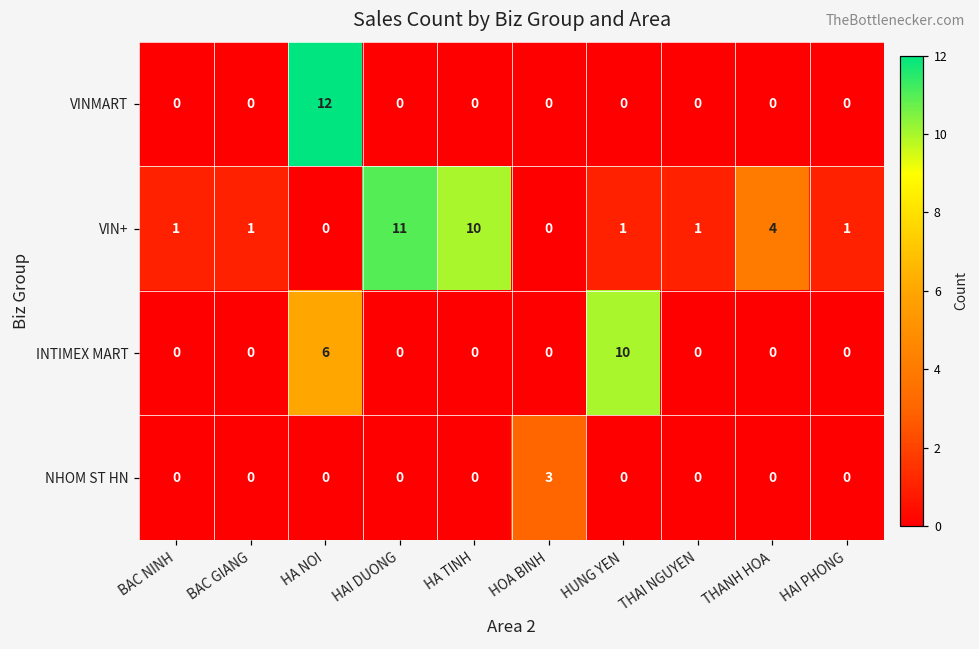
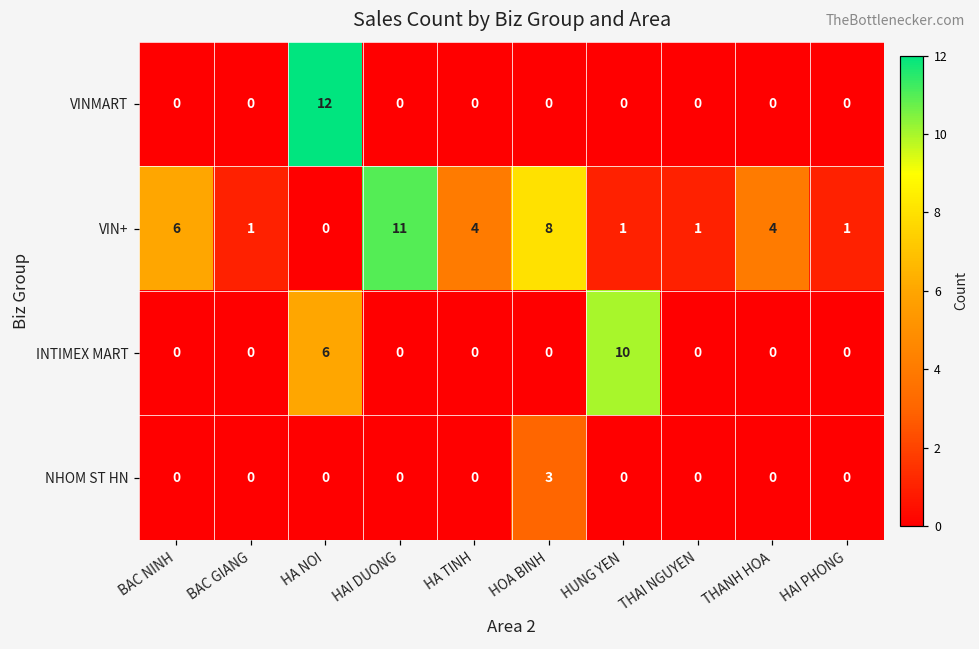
VIN+, BAC NINH: 1 -> 6
VIN+, HA TINH: 10 -> 4
VIN+, HOA BINH: 0 -> 8
